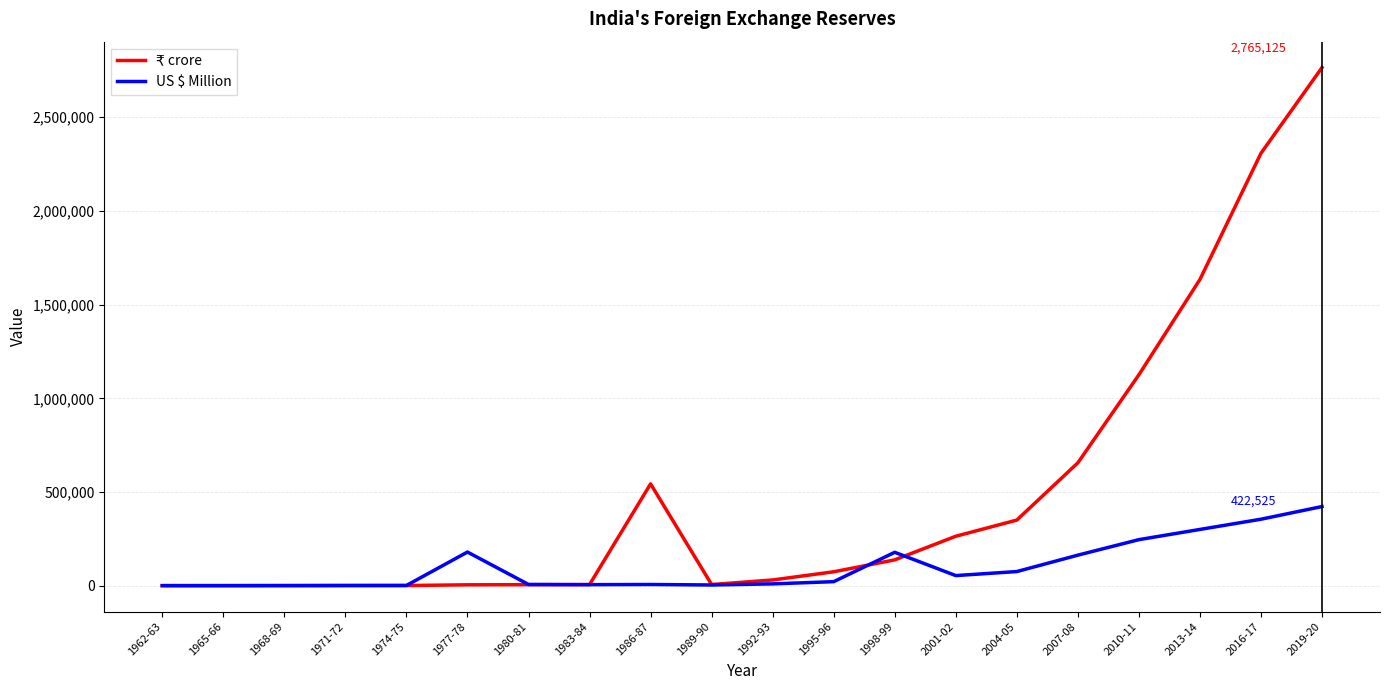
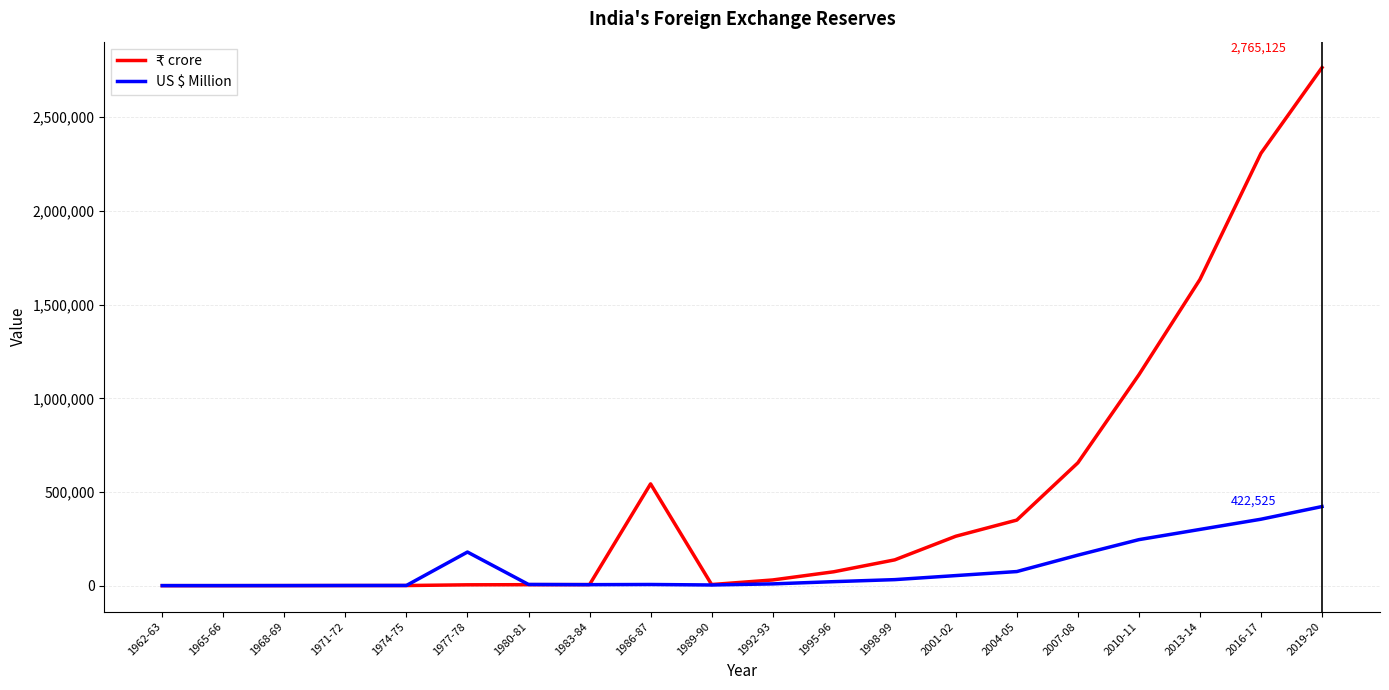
US $ Million, 1998-99: 180,000 -> 30,000
